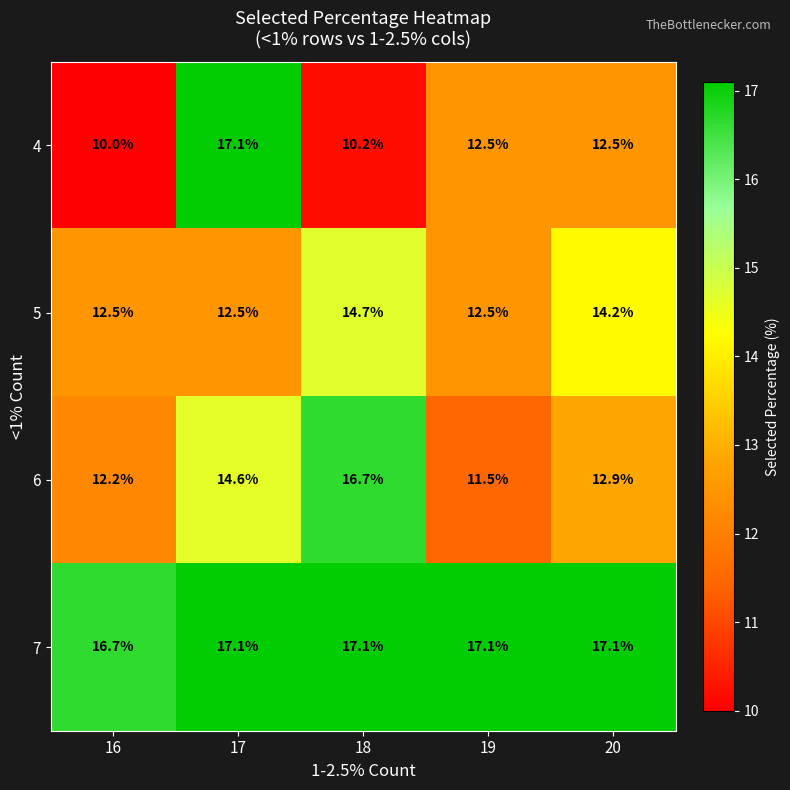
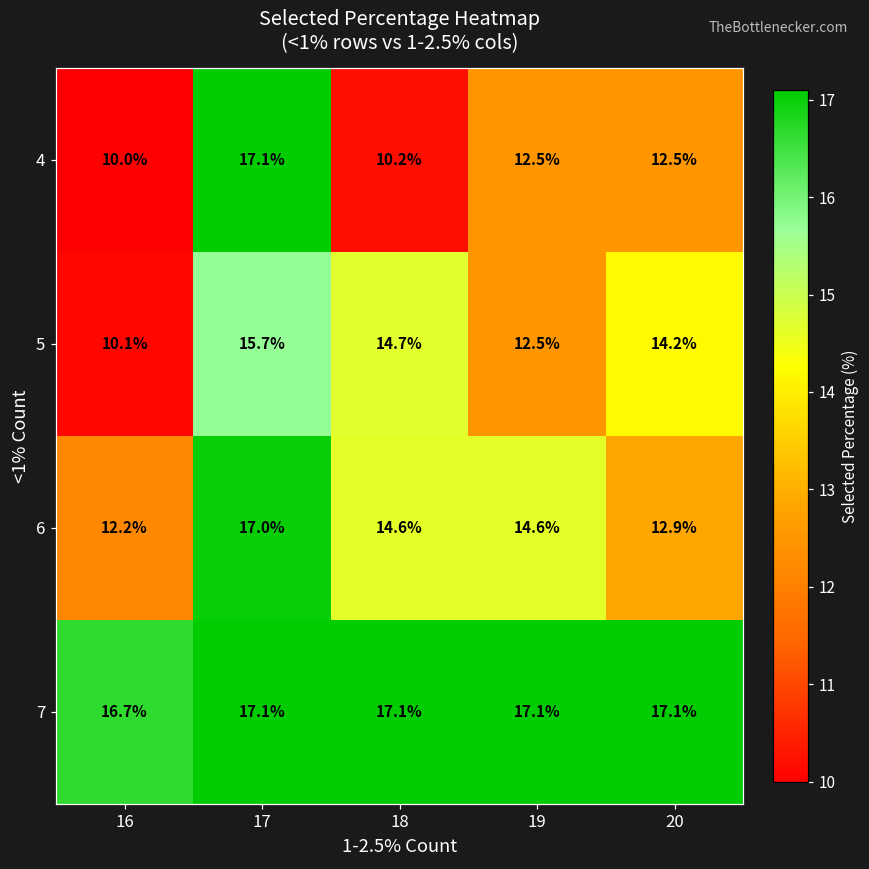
5, 16: 12.5% -> 10.1%
5, 17: 12.5% -> 15.7%
6, 17: 14.6% -> 17.0%
6, 18: 16.7% -> 14.6%
6, 19: 11.5% -> 14.6%
